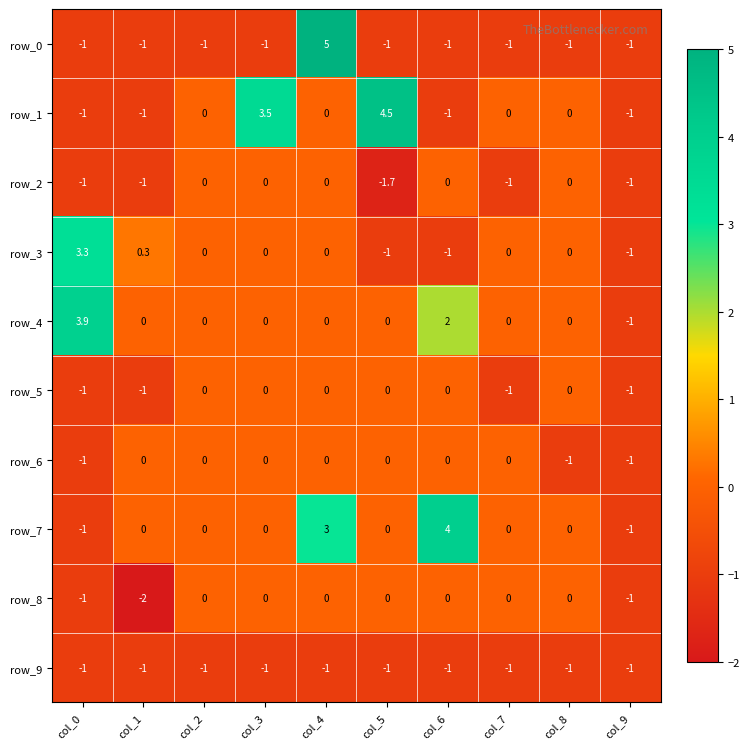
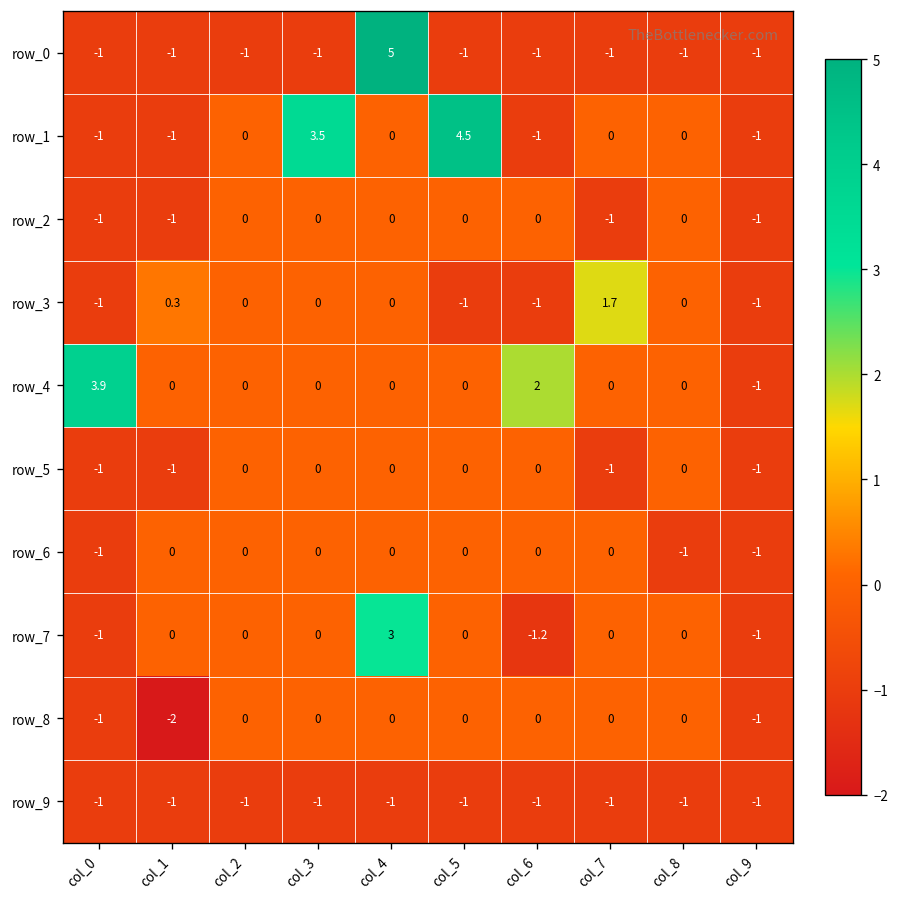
row_2, col_5: -1.7 -> 0
row_3, col_0: 3.3 -> -1
row_3, col_7: 0 -> 1.7
row_7, col_6: 4 -> -1.2
